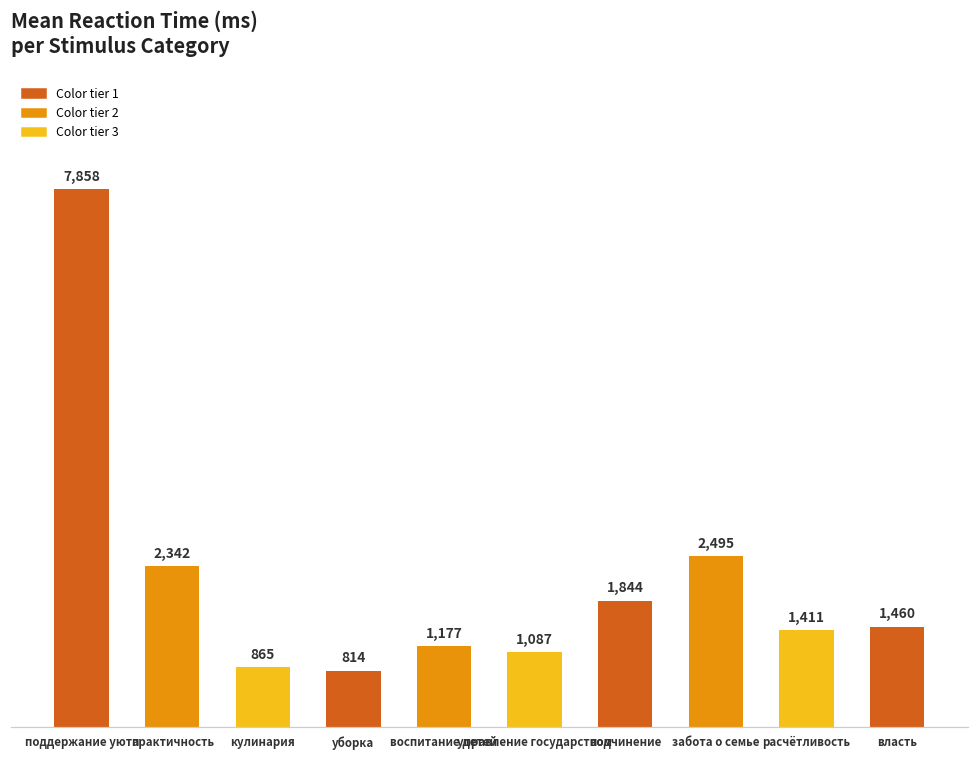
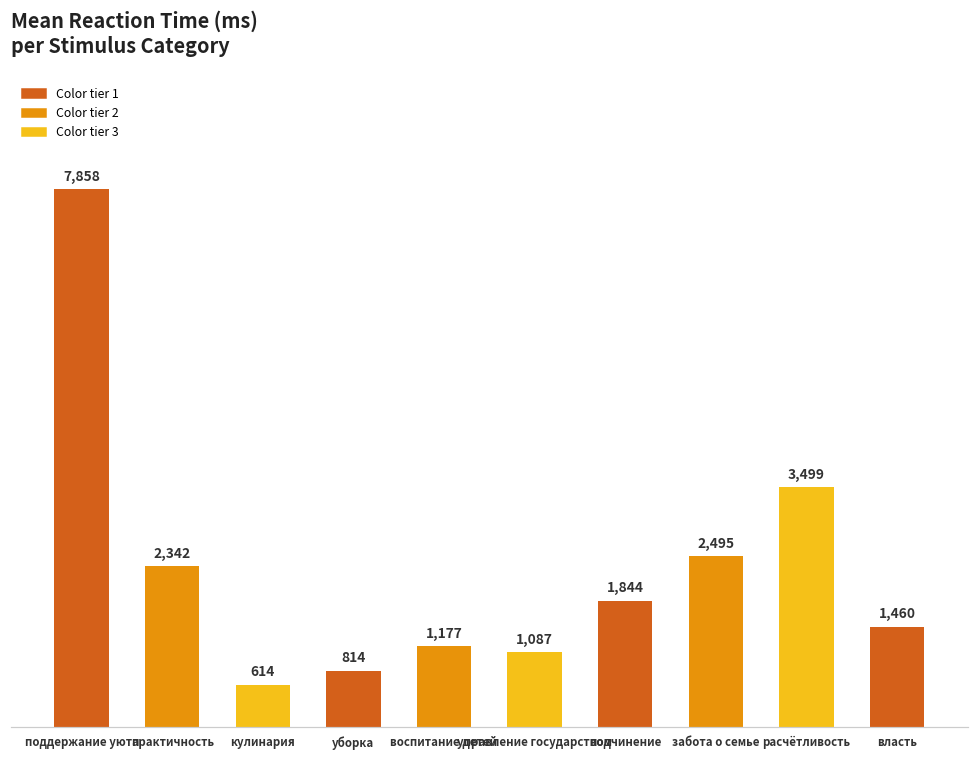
кулинария: 865 -> 614
расчётливость: 1,411 -> 3,499
